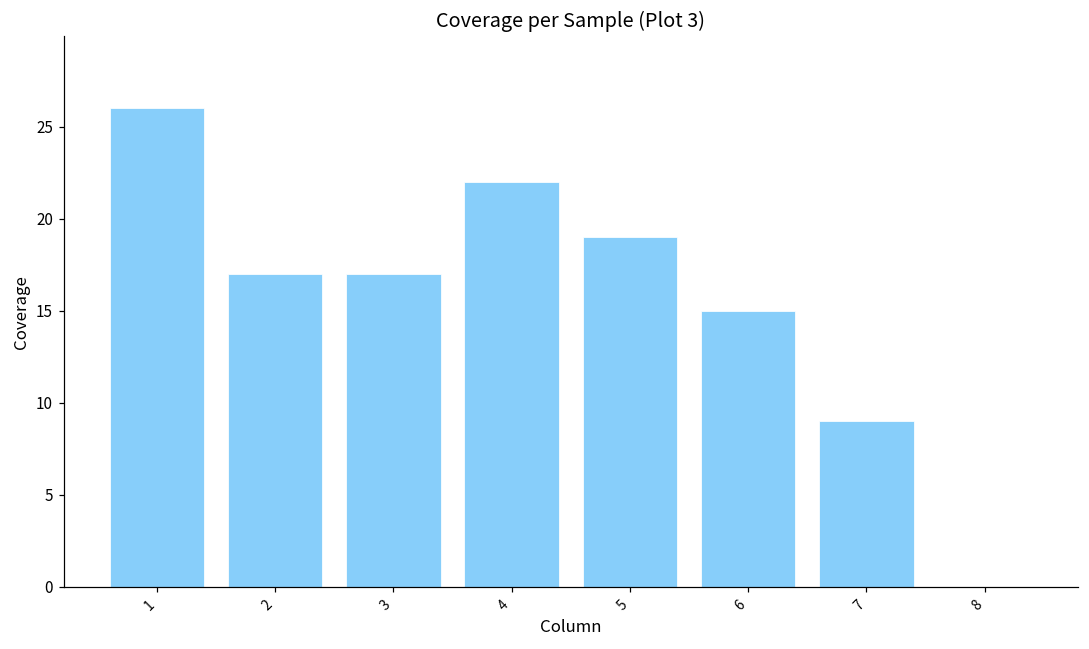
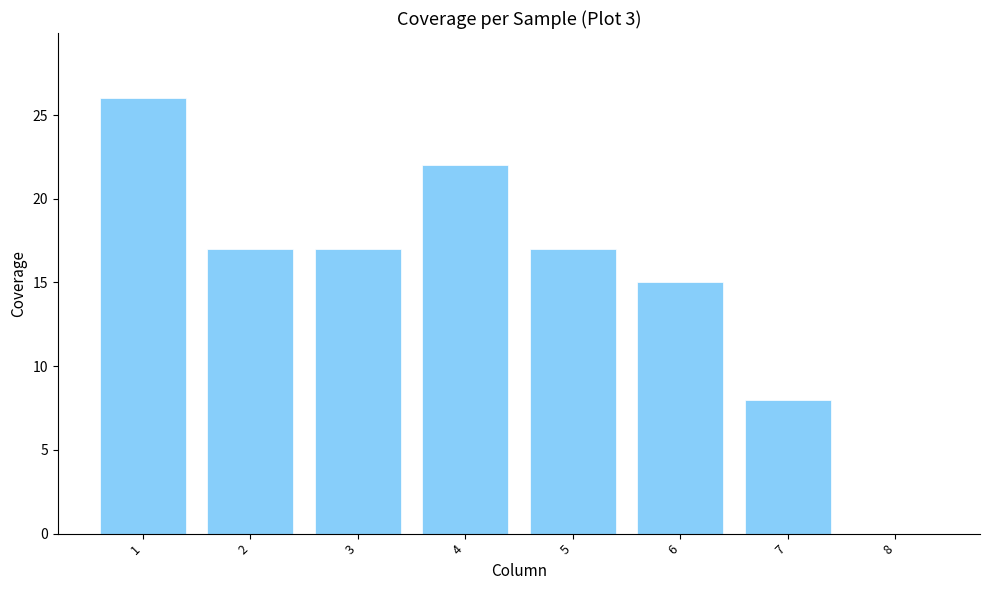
5: 19 -> 17
7: 9 -> 8
